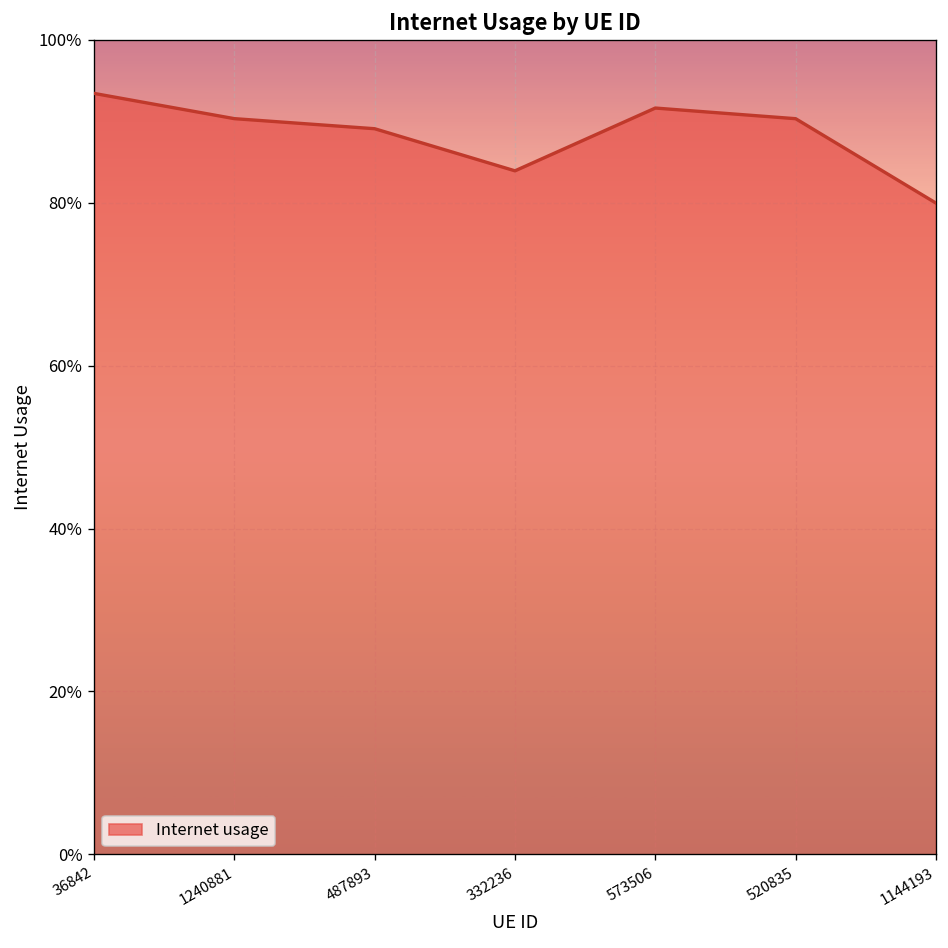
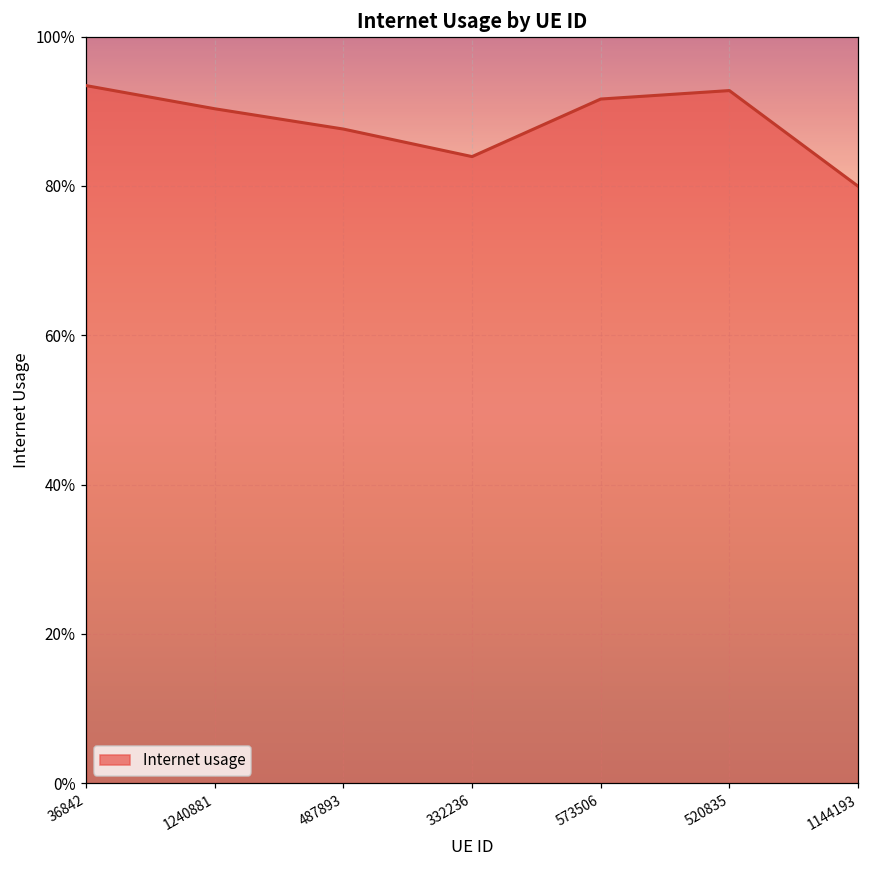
487893: 89% -> 88%
520835: 90% -> 93%
